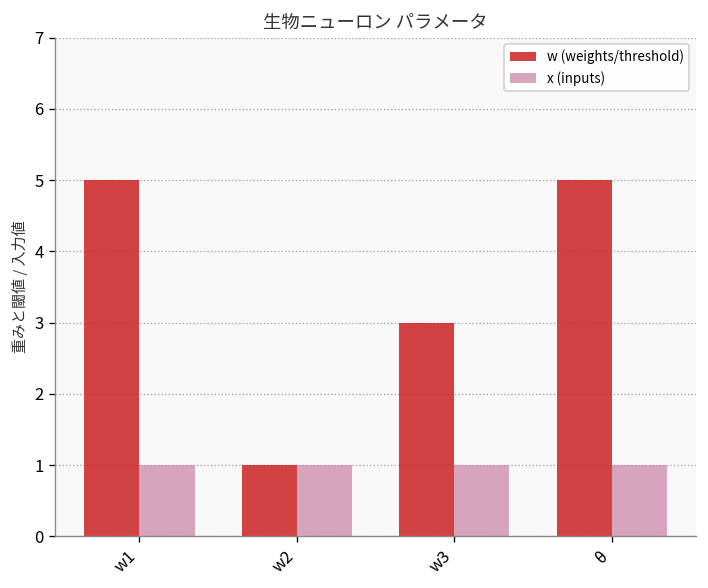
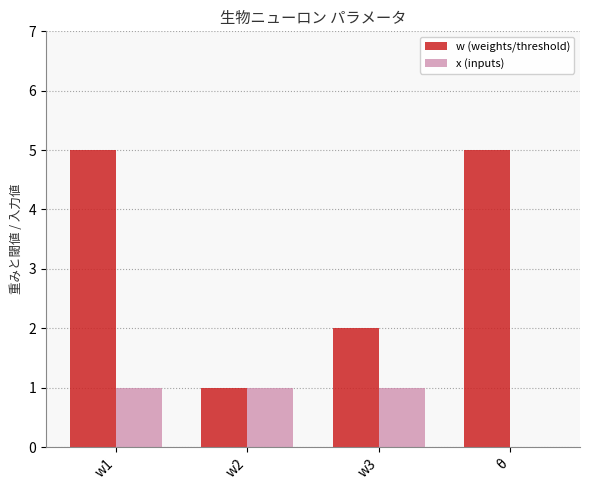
w (weights/threshold), w3: 3 -> 2
x (inputs), θ: 1 -> 0
